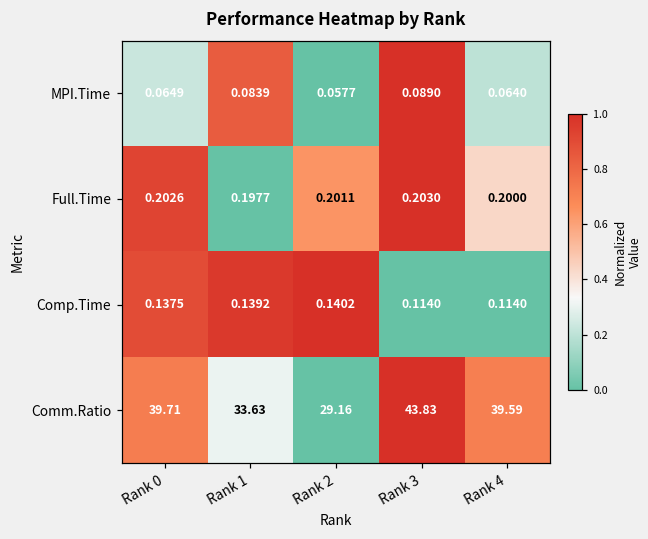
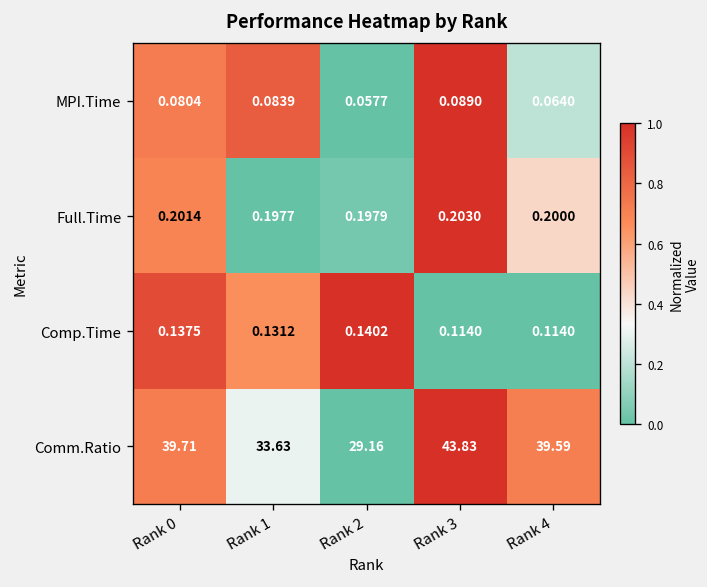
MPI.Time, Rank 0: 0.0649 -> 0.0804
Full.Time, Rank 0: 0.2026 -> 0.2014
Full.Time, Rank 2: 0.2011 -> 0.1979
Comp.Time, Rank 1: 0.1392 -> 0.1312
